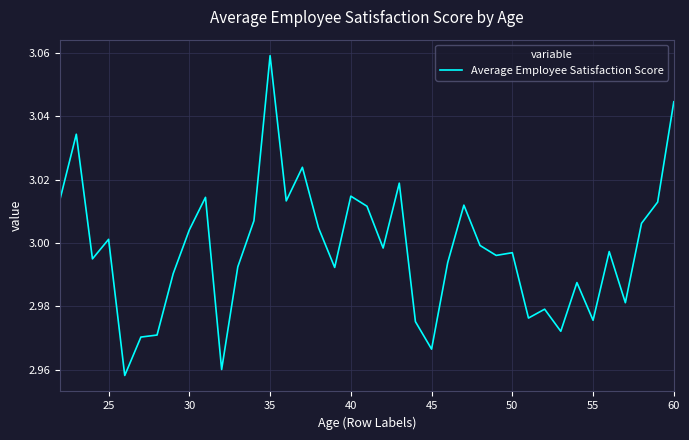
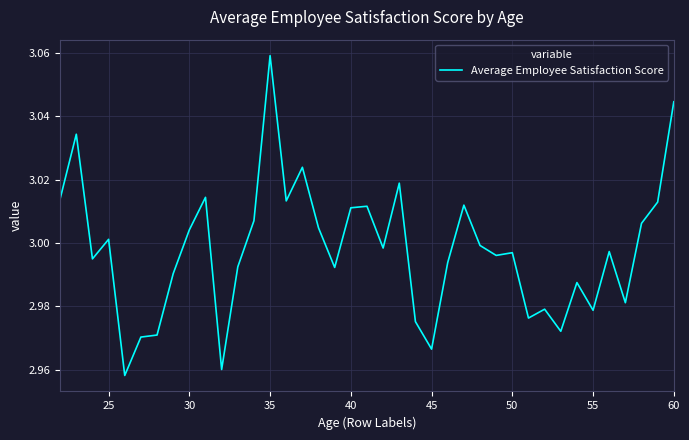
40: 3.015 -> 3.011
55: 2.976 -> 2.979
